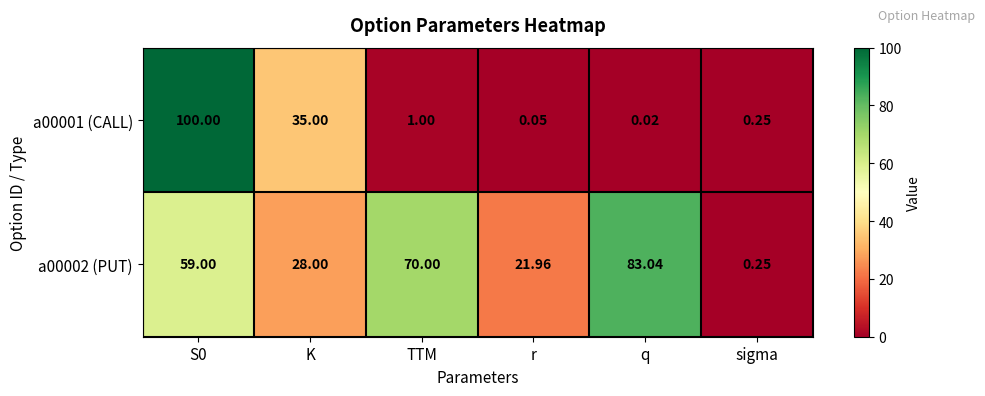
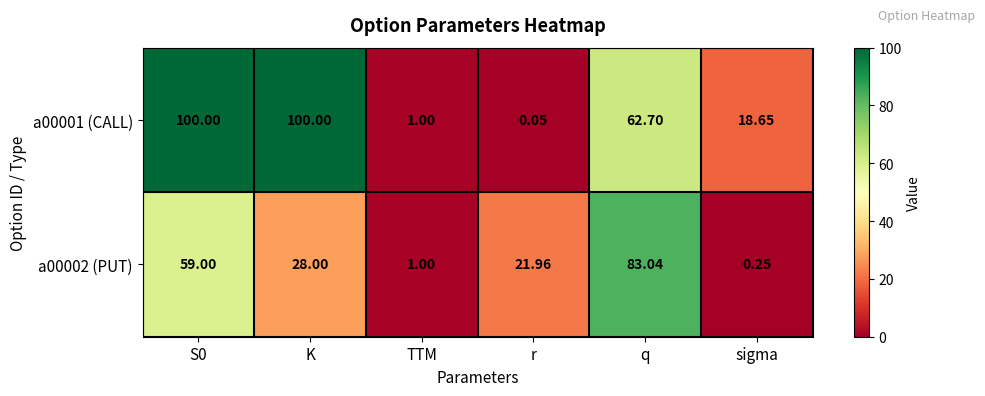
a00001 (CALL), K: 35.00 -> 100.00
a00001 (CALL), q: 0.02 -> 62.70
a00001 (CALL), sigma: 0.25 -> 18.65
a00002 (PUT), TTM: 70.00 -> 1.00
